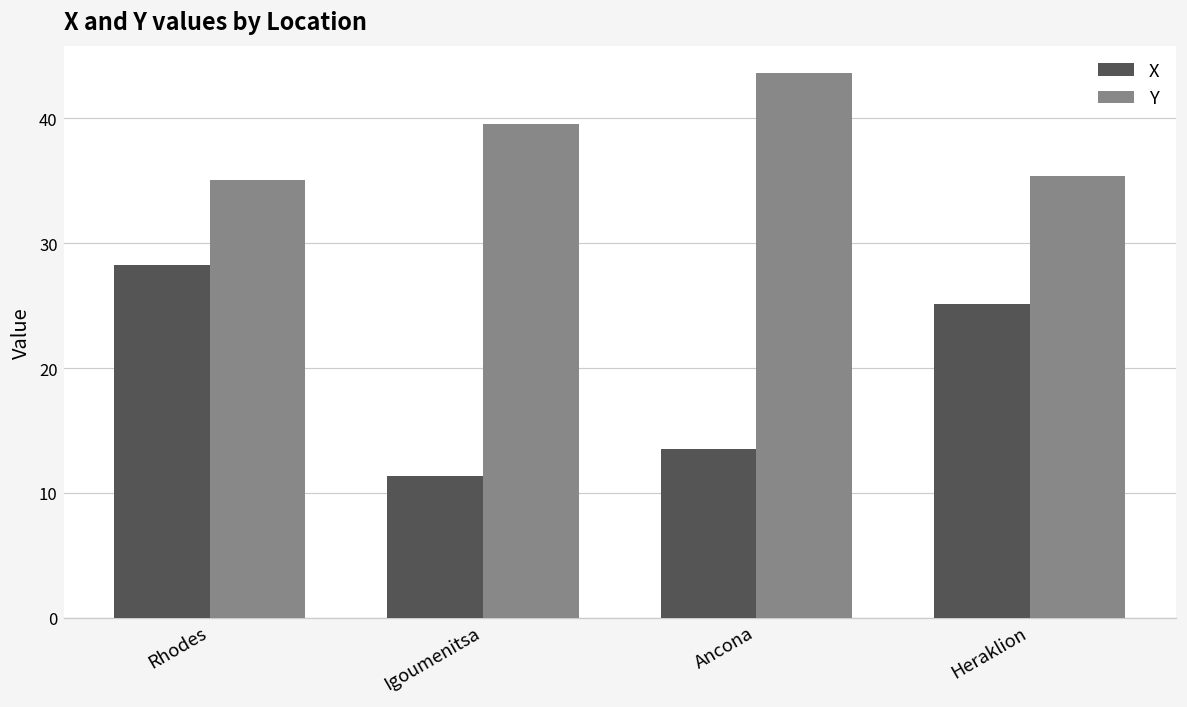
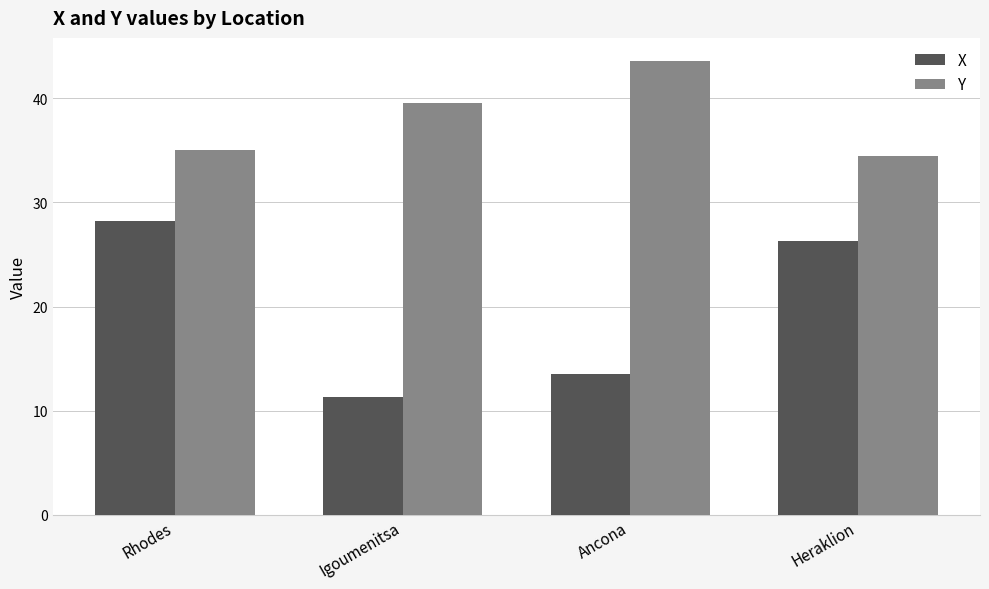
X, Heraklion: 25.1 -> 26.3
Y, Heraklion: 35.3 -> 34.4
